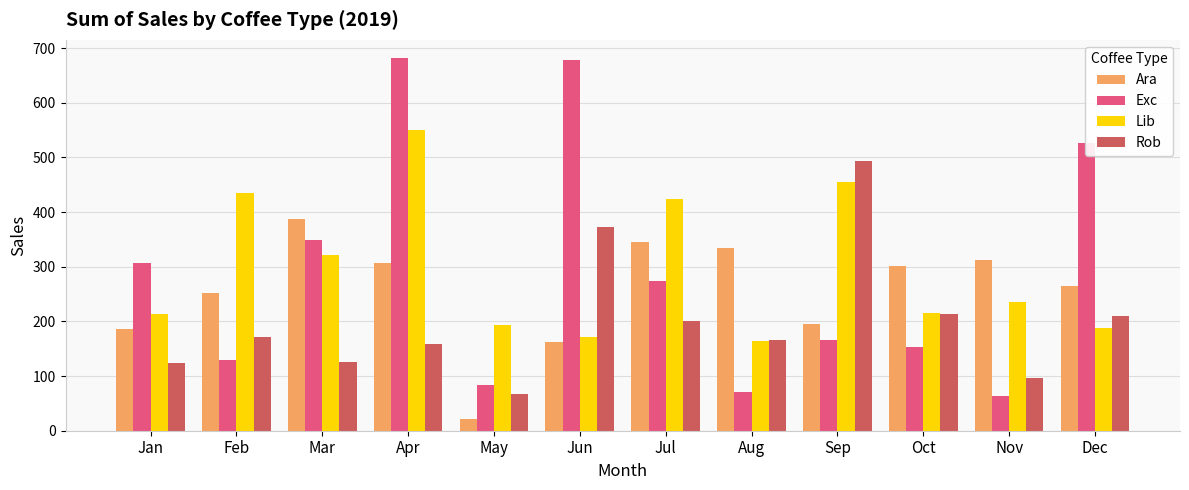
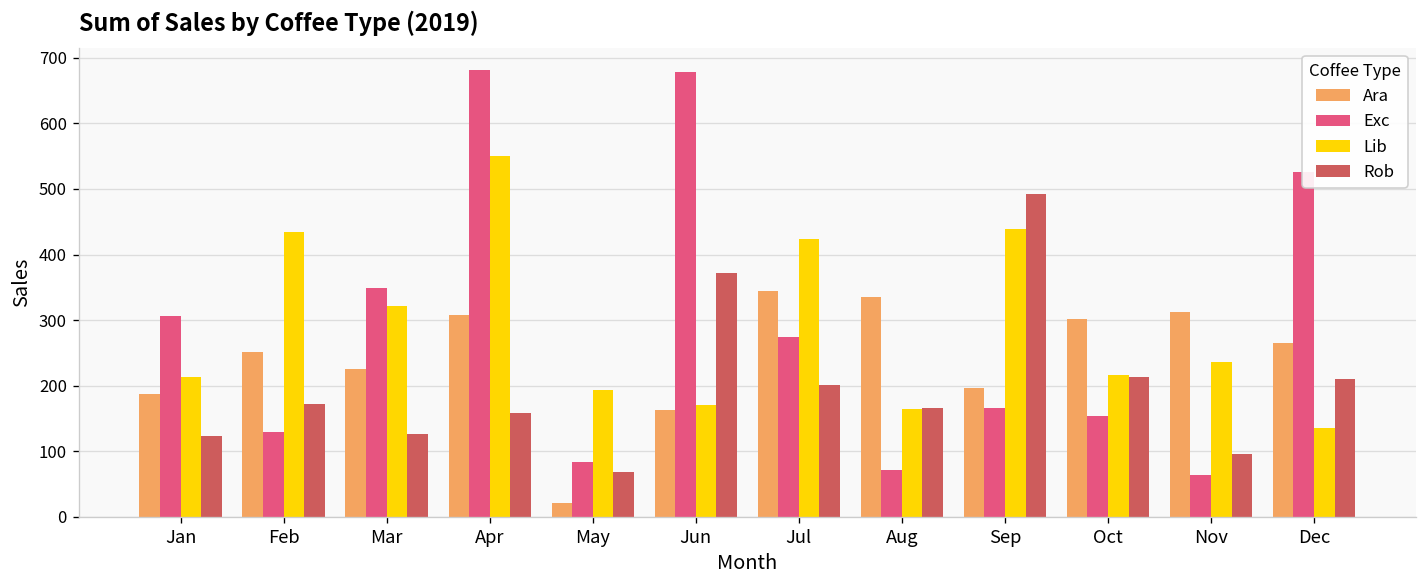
Ara, Mar: 390 -> 220
Lib, Sep: 450 -> 440
Lib, Dec: 190 -> 140
